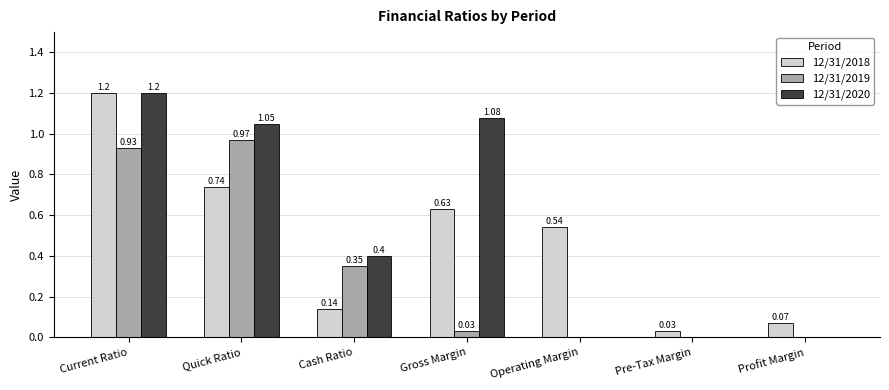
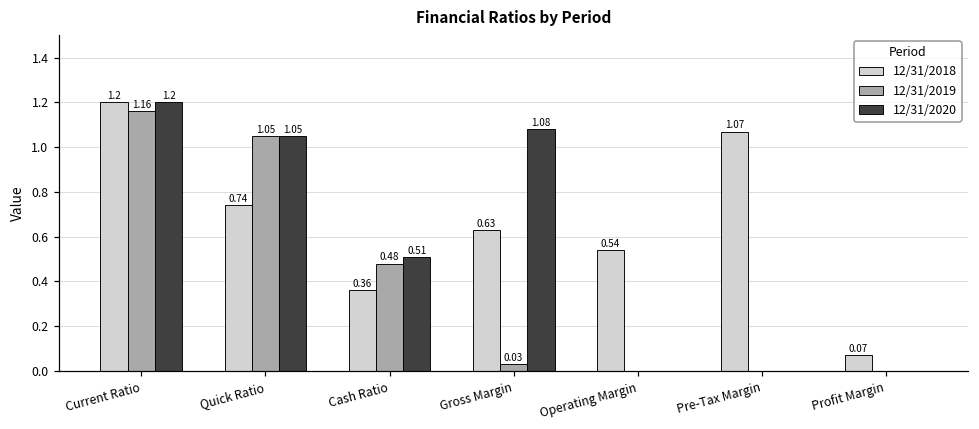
12/31/2019, Current Ratio: 0.93 -> 1.16
12/31/2019, Quick Ratio: 0.97 -> 1.05
12/31/2018, Cash Ratio: 0.14 -> 0.36
12/31/2019, Cash Ratio: 0.35 -> 0.48
12/31/2020, Cash Ratio: 0.4 -> 0.51
12/31/2018, Pre-Tax Margin: 0.03 -> 1.07
